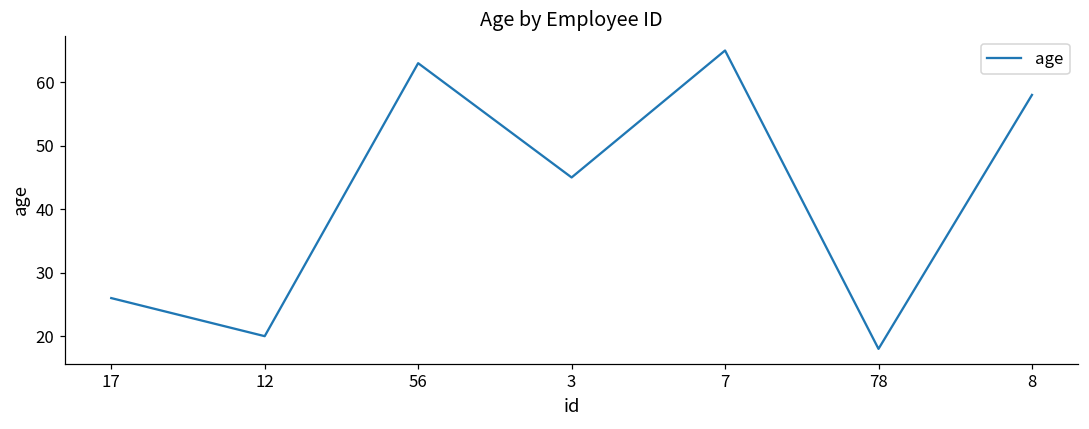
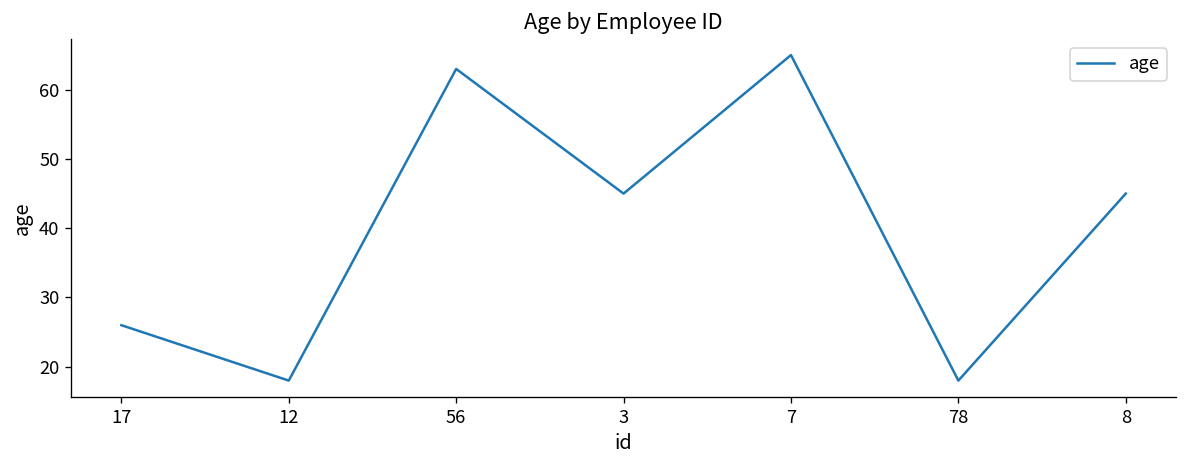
12: 20 -> 18
8: 58 -> 45
